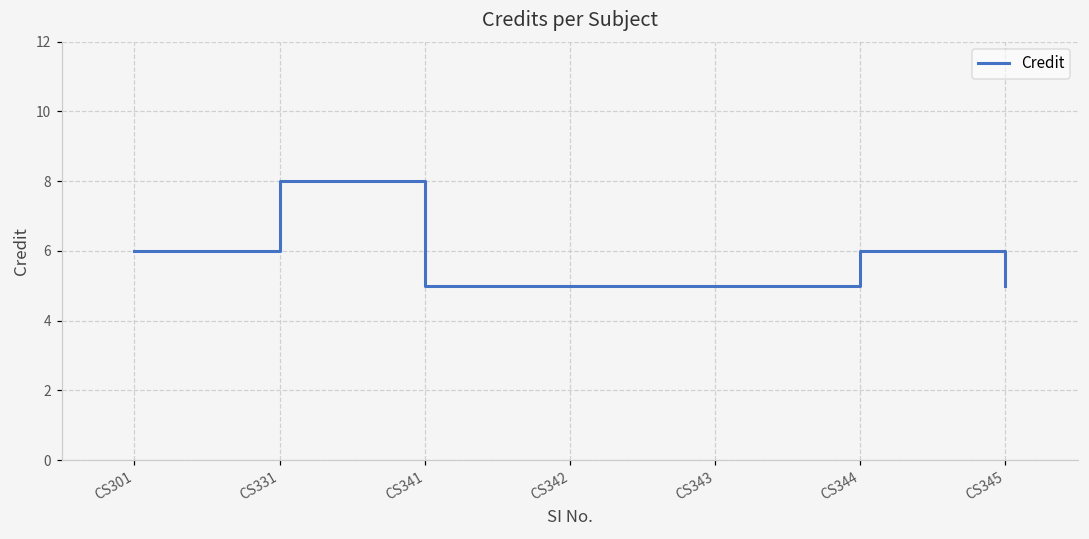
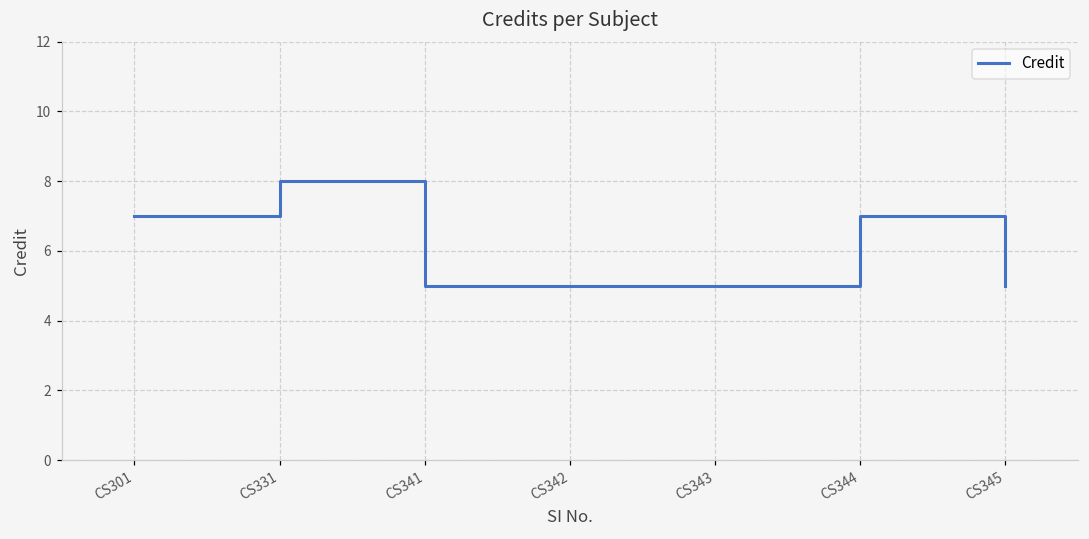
CS301: 6 -> 7
CS344: 6 -> 7
